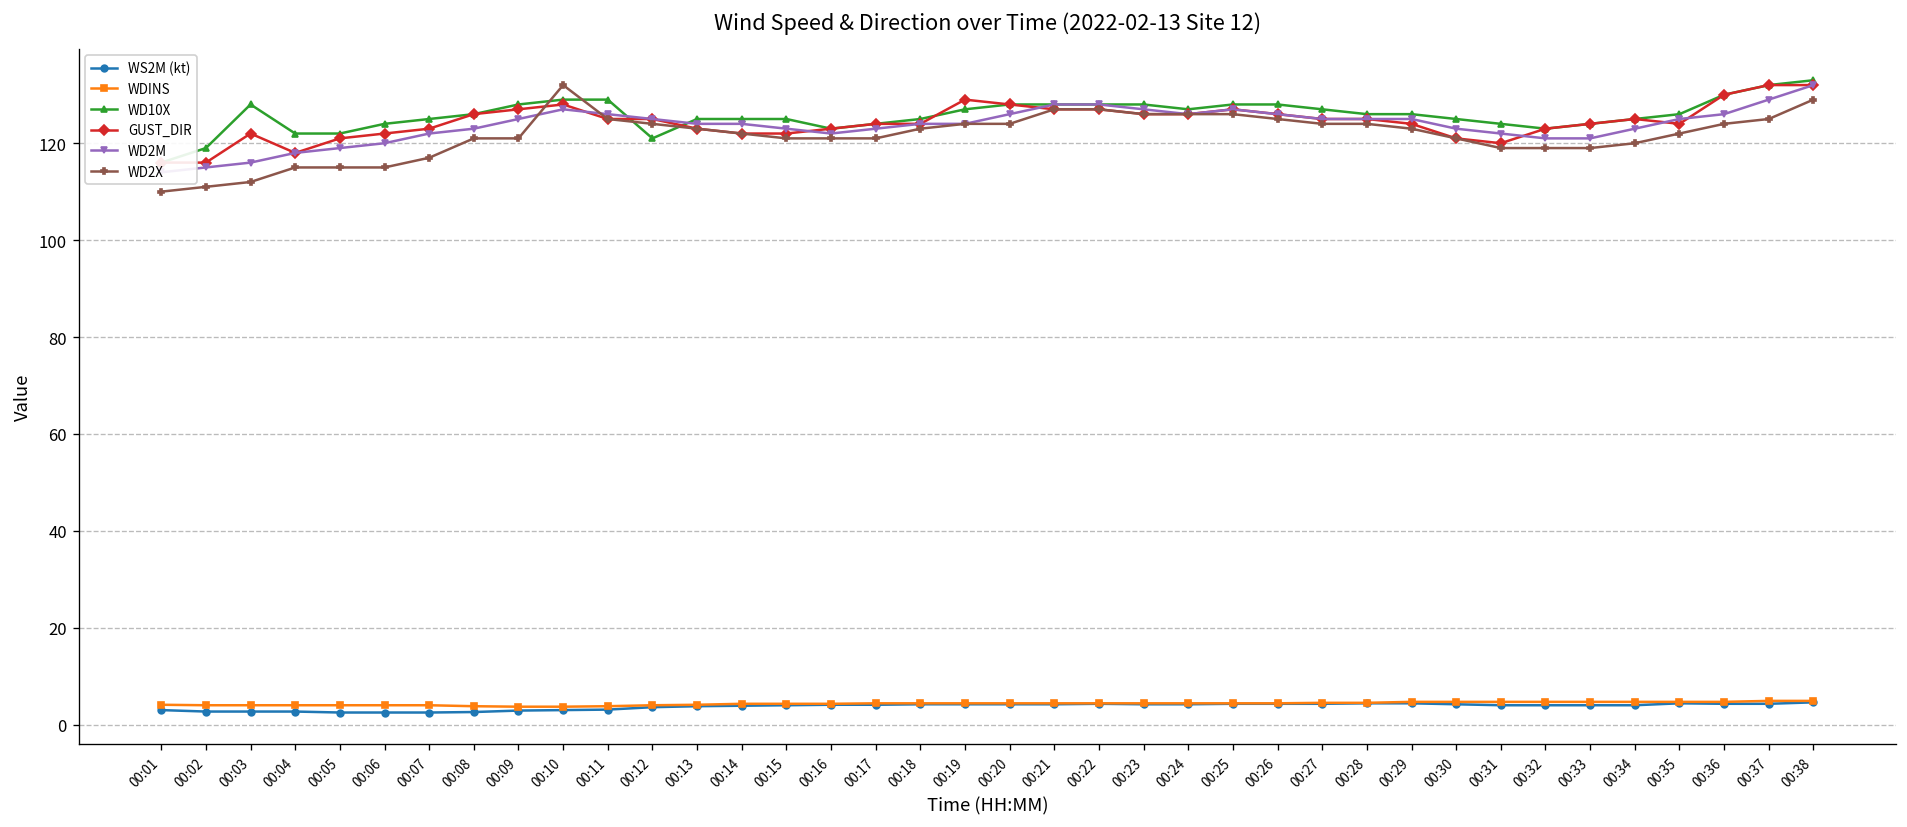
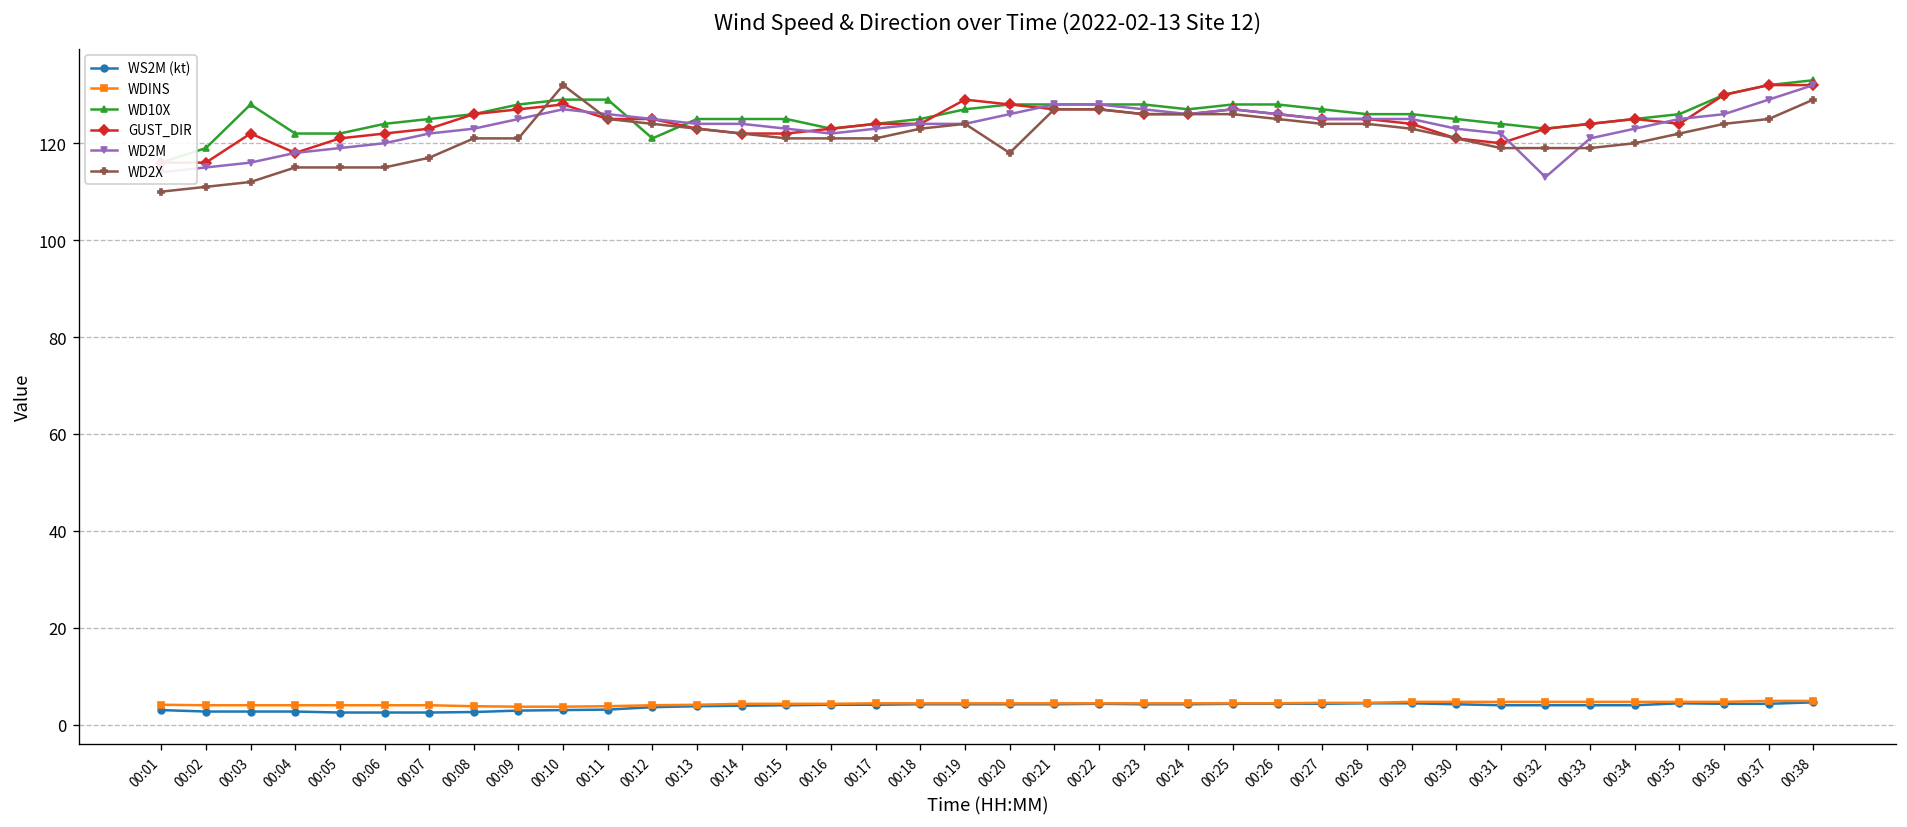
WD2X, 00:20: 124 -> 118
WD2M, 00:32: 121 -> 113
